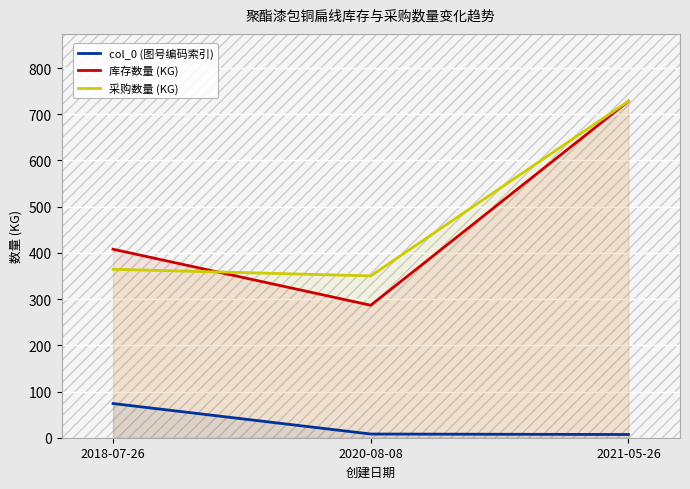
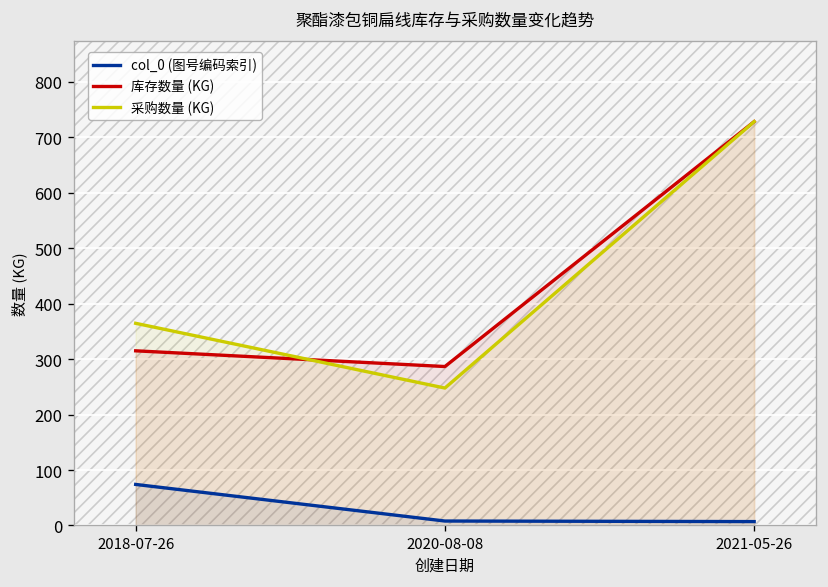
库存数量 (KG), 2018-07-26: 410 -> 310
采购数量 (KG), 2020-08-08: 350 -> 250
